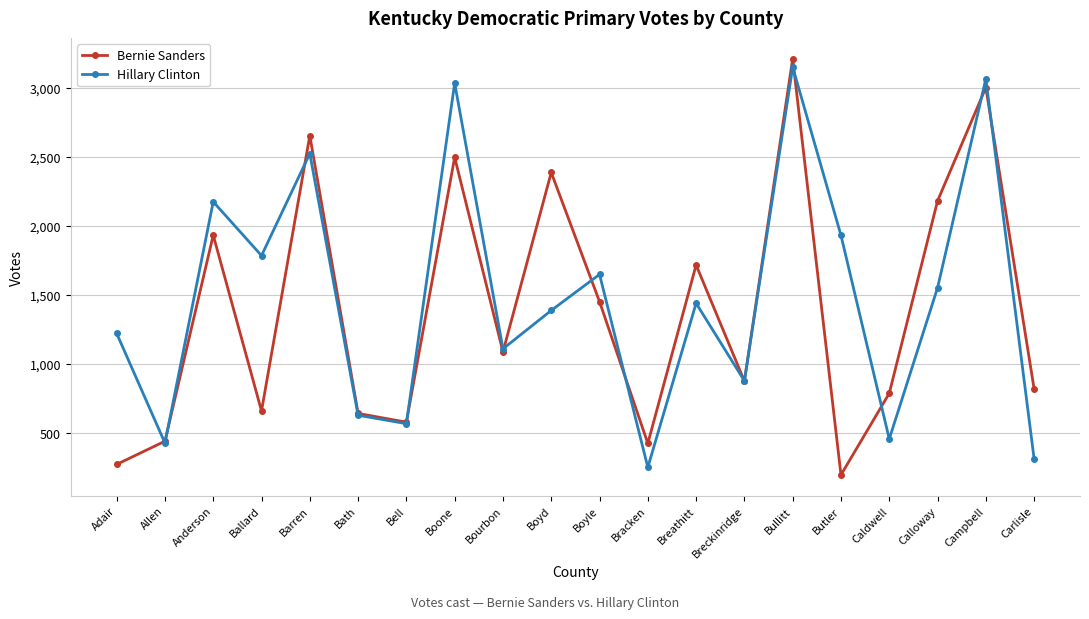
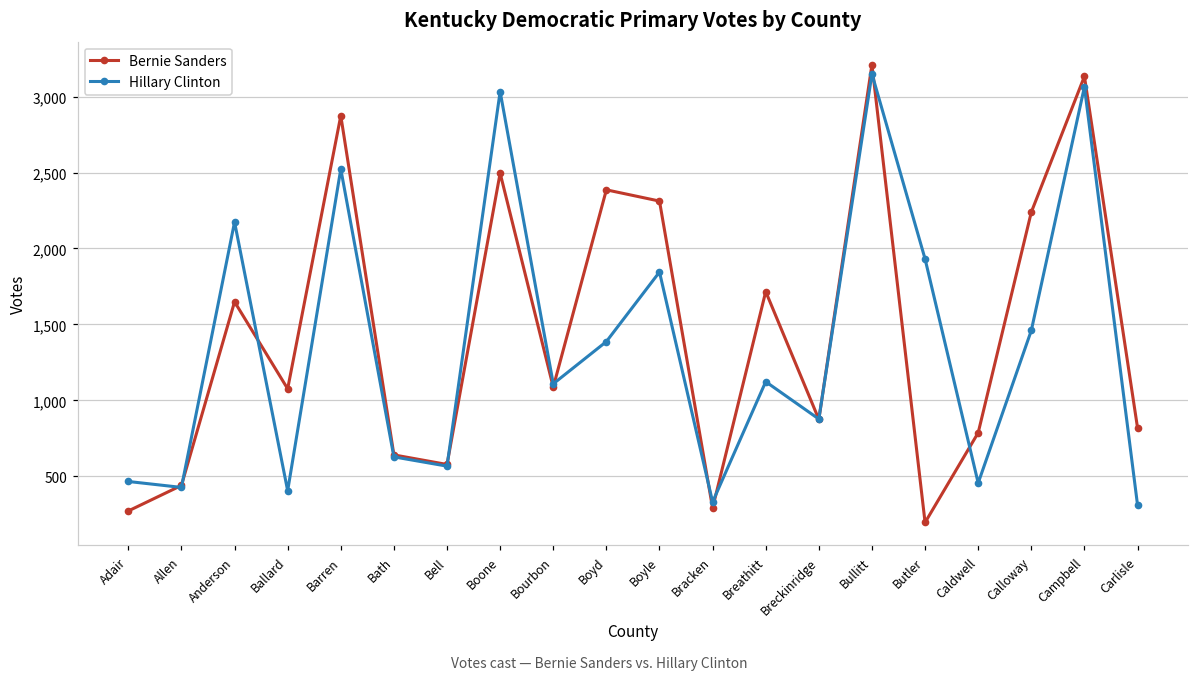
Hillary Clinton, Adair: 1,220 -> 470
Bernie Sanders, Anderson: 1,930 -> 1,650
Bernie Sanders, Ballard: 660 -> 1,080
Hillary Clinton, Ballard: 1,780 -> 410
Bernie Sanders, Barren: 2,650 -> 2,870
Bernie Sanders, Boyle: 1,450 -> 2,310
Hillary Clinton, Boyle: 1,650 -> 1,850
Bernie Sanders, Bracken: 420 -> 290
Hillary Clinton, Bracken: 250 -> 330
Hillary Clinton, Breathitt: 1,440 -> 1,120
Bernie Sanders, Calloway: 2,180 -> 2,240
Hillary Clinton, Calloway: 1,550 -> 1,460
Bernie Sanders, Campbell: 3,000 -> 3,130
